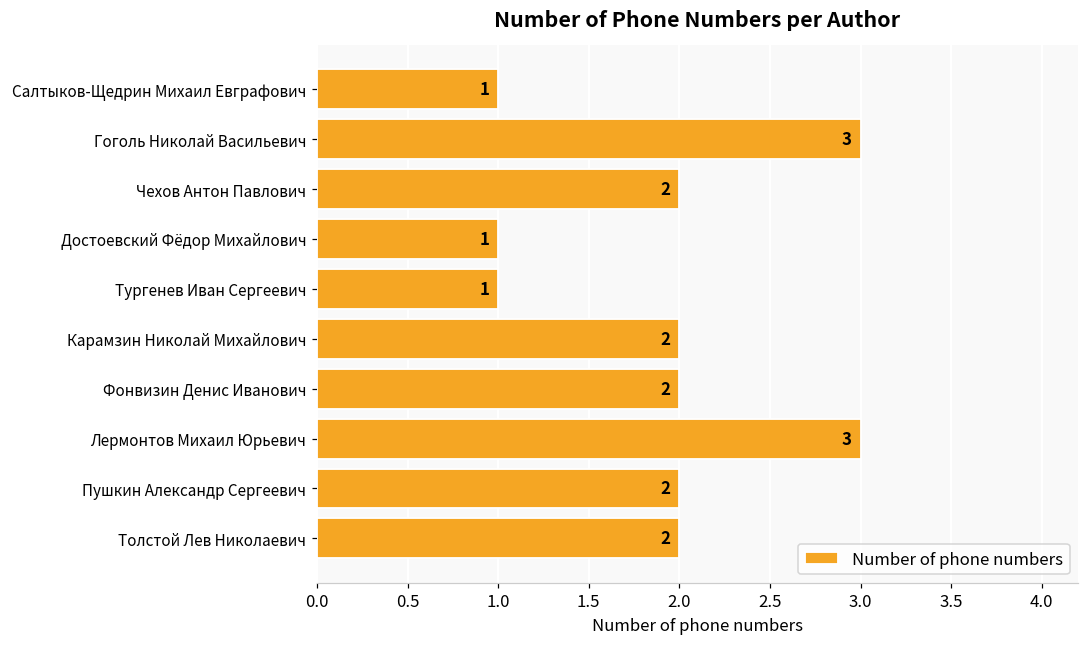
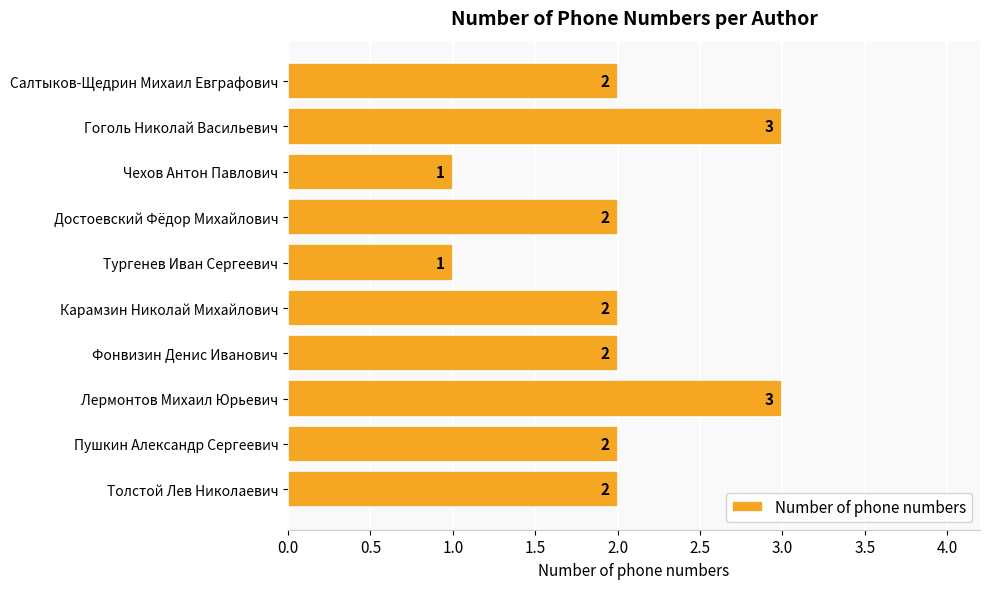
Салтыков-Щедрин Михаил Евграфович: 1 -> 2
Чехов Антон Павлович: 2 -> 1
Достоевский Фёдор Михайлович: 1 -> 2
